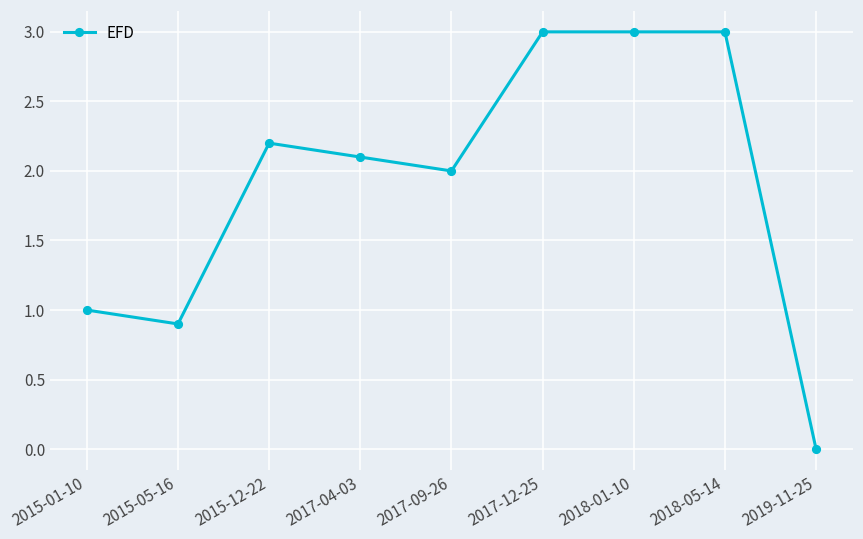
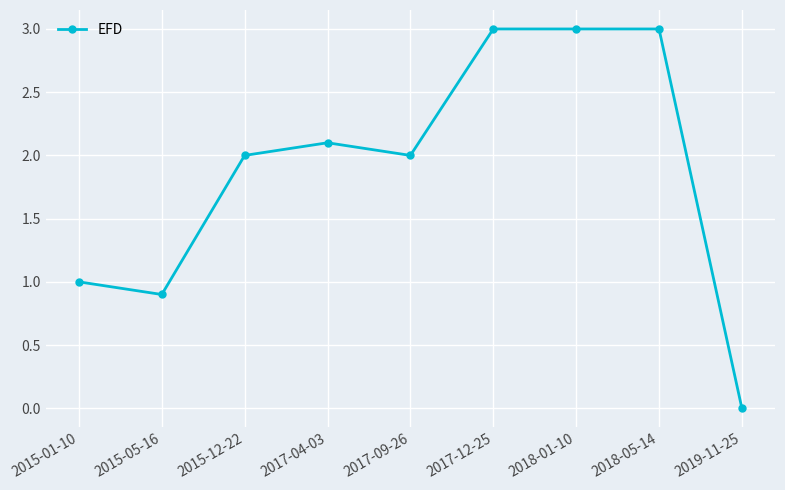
2015-12-22: 2.2 -> 2.0
